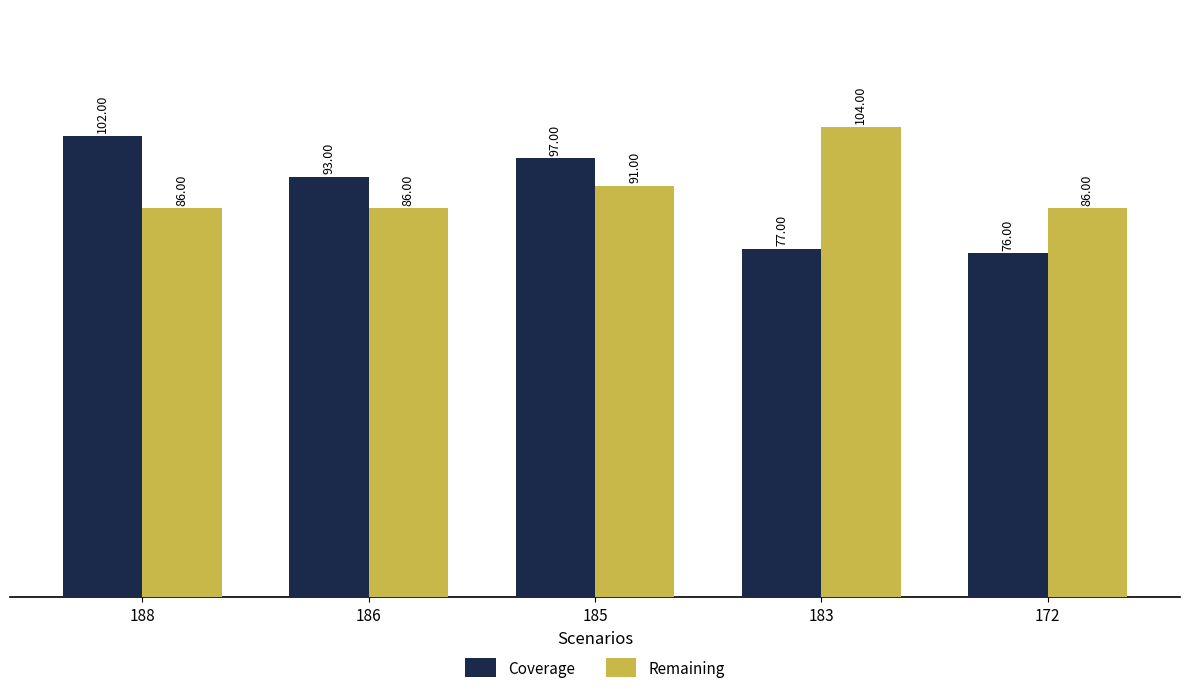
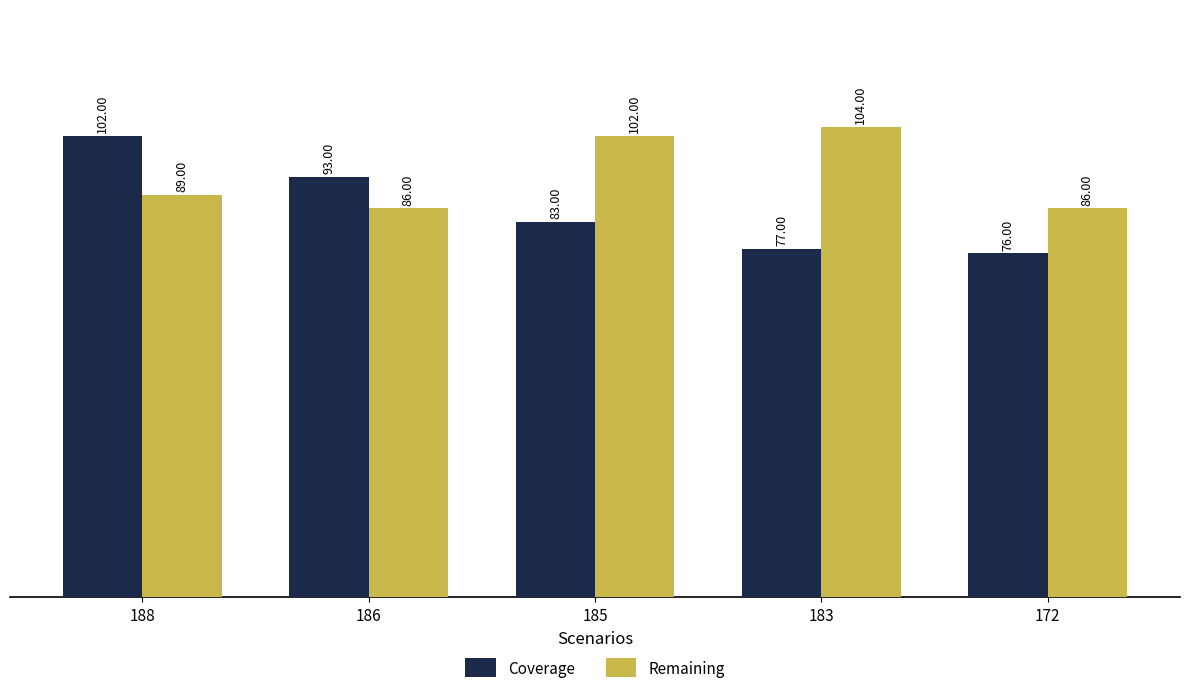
Remaining, 188: 86.00 -> 89.00
Coverage, 185: 97.00 -> 83.00
Remaining, 185: 91.00 -> 102.00
